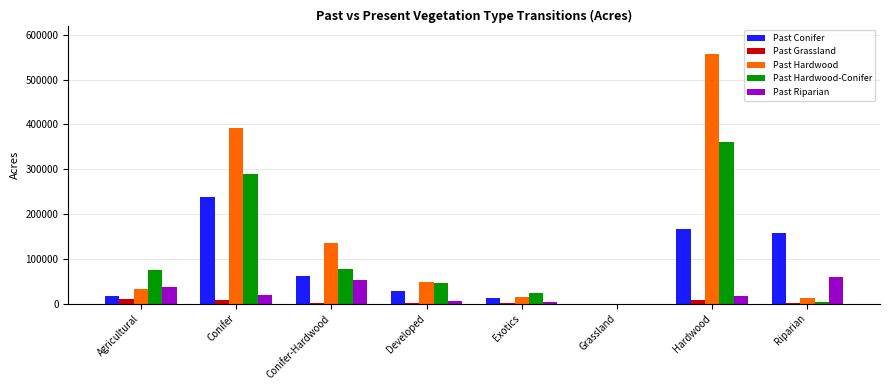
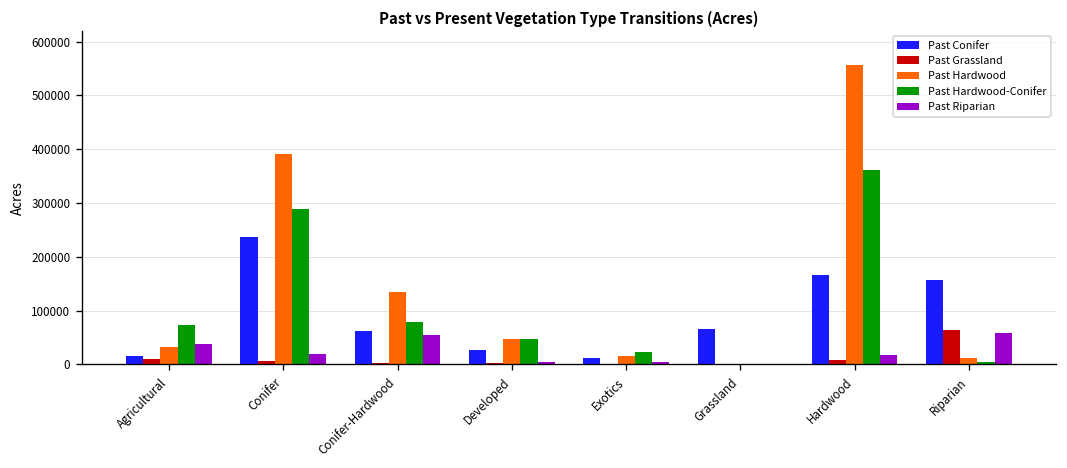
Past Conifer, Grassland: 0 -> 60000
Past Grassland, Riparian: 0 -> 60000
